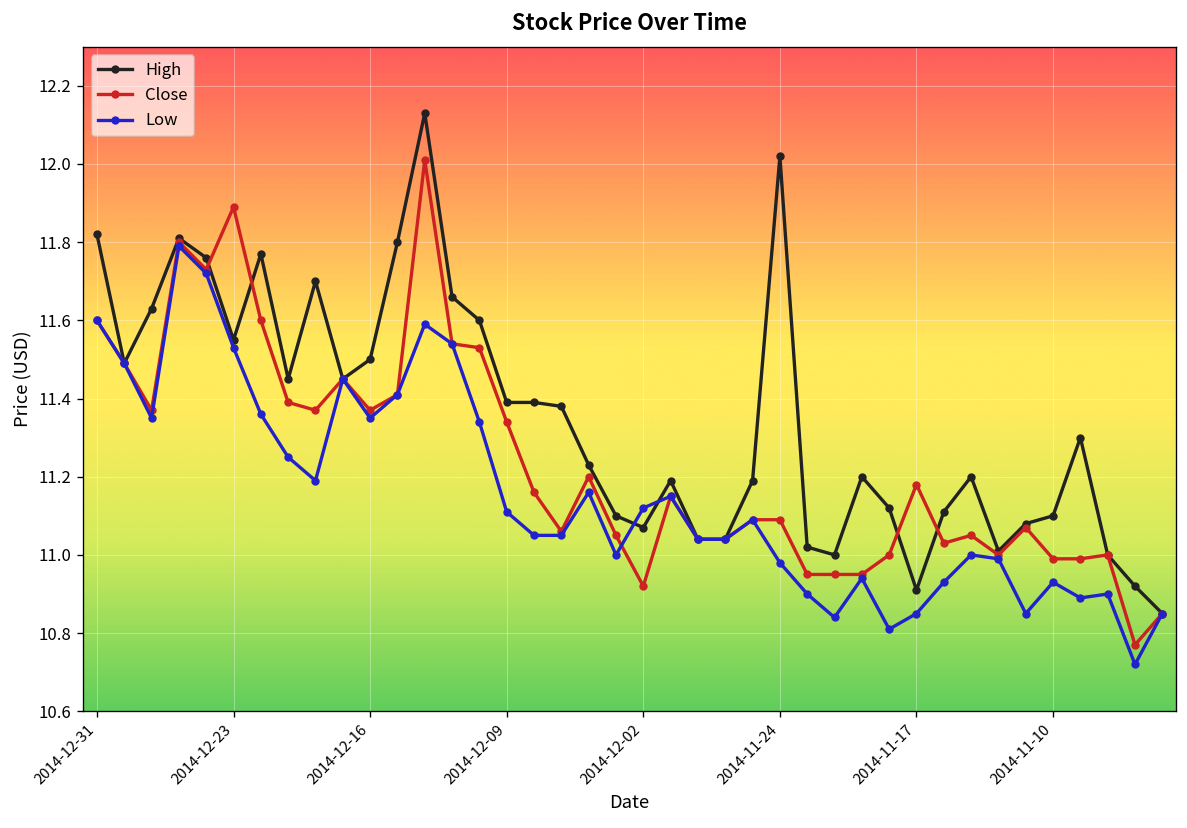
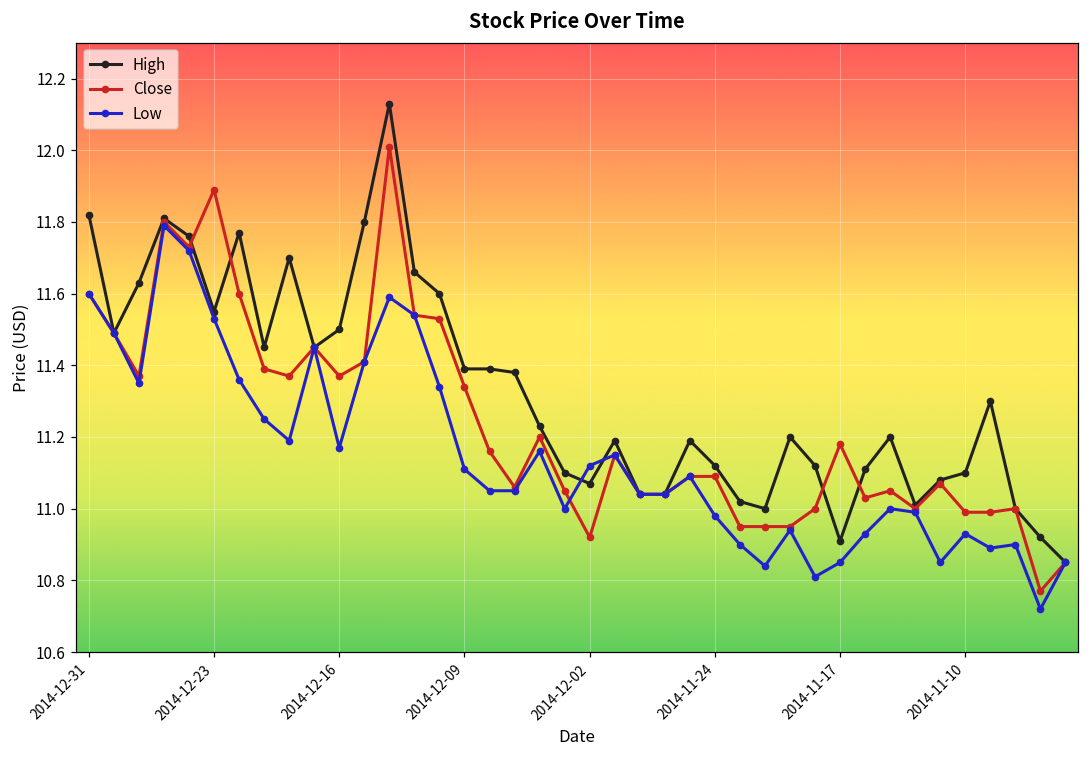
Low, 2014-12-16: 11.35 -> 11.17
High, 2014-11-24: 12.02 -> 11.12
